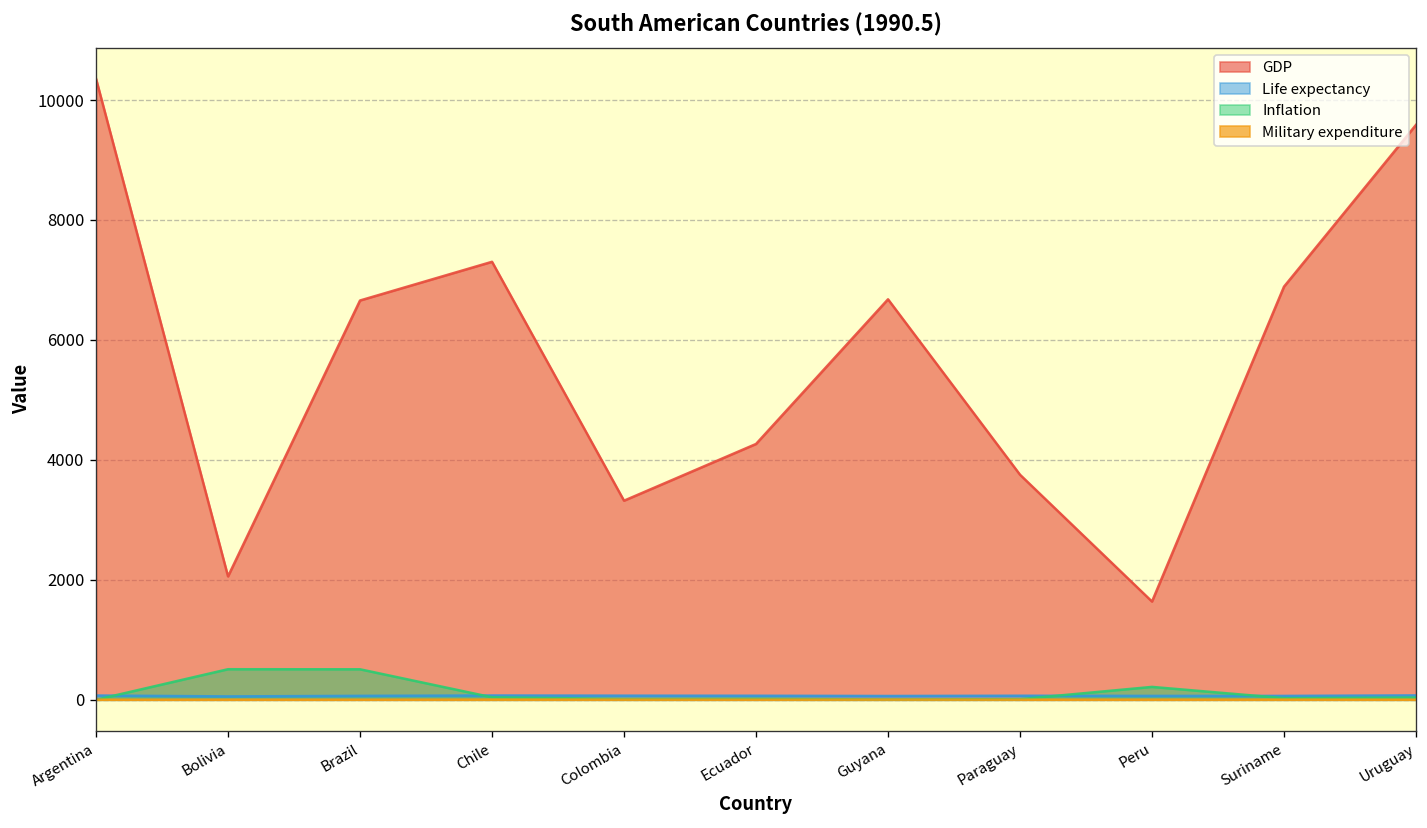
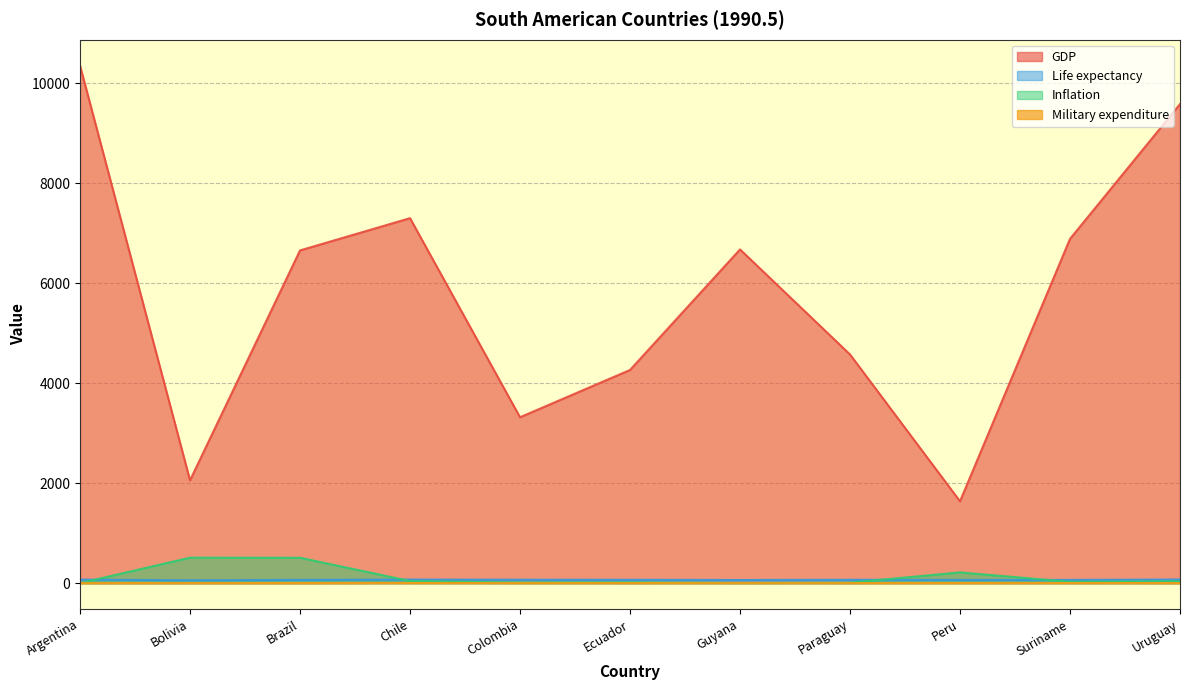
GDP, Paraguay: 3800 -> 4600
